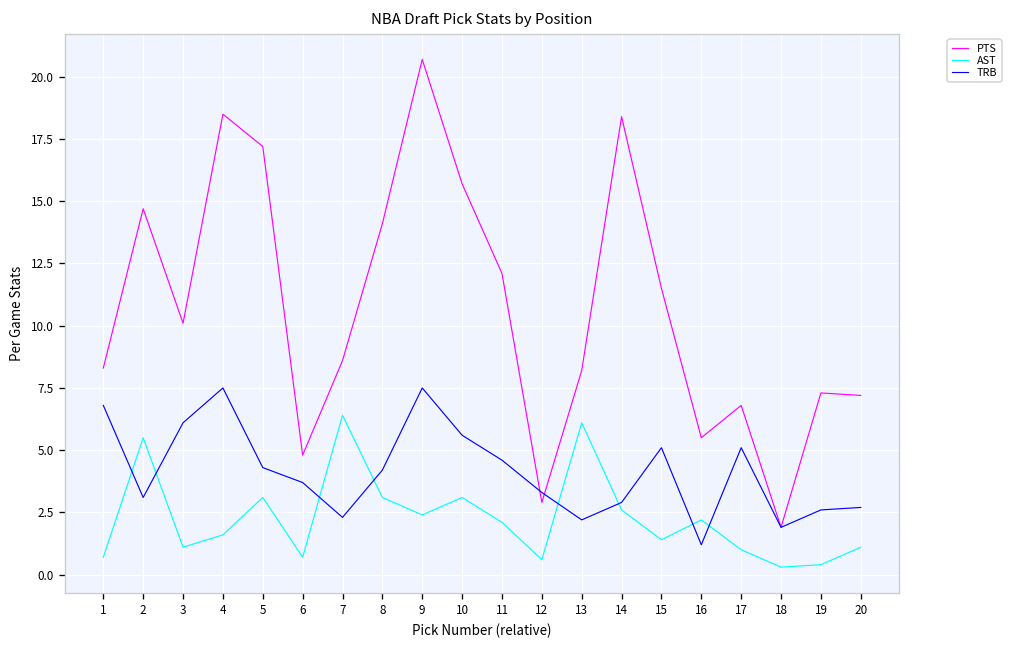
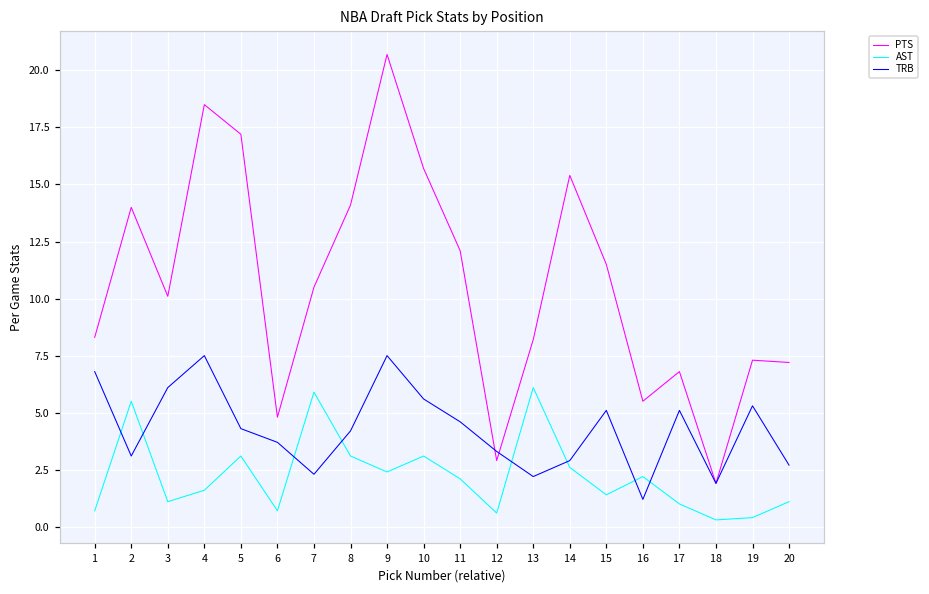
PTS, 2: 14.7 -> 14.0
PTS, 7: 8.6 -> 10.5
AST, 7: 6.4 -> 5.9
PTS, 14: 18.4 -> 15.4
TRB, 19: 2.6 -> 5.3
